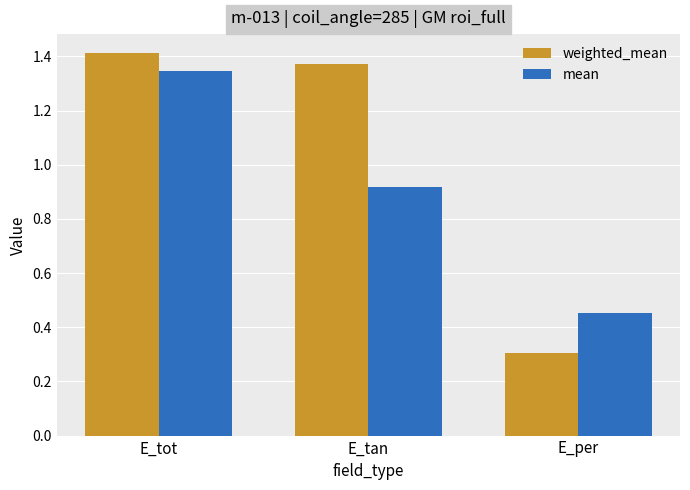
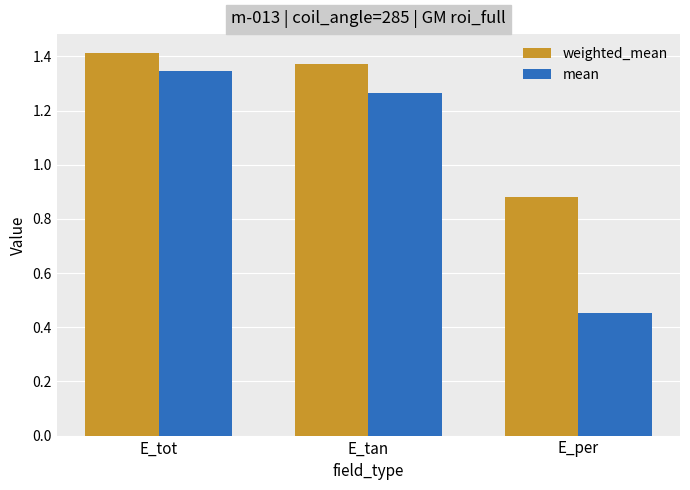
mean, E_tan: 0.92 -> 1.26
weighted_mean, E_per: 0.30 -> 0.88
